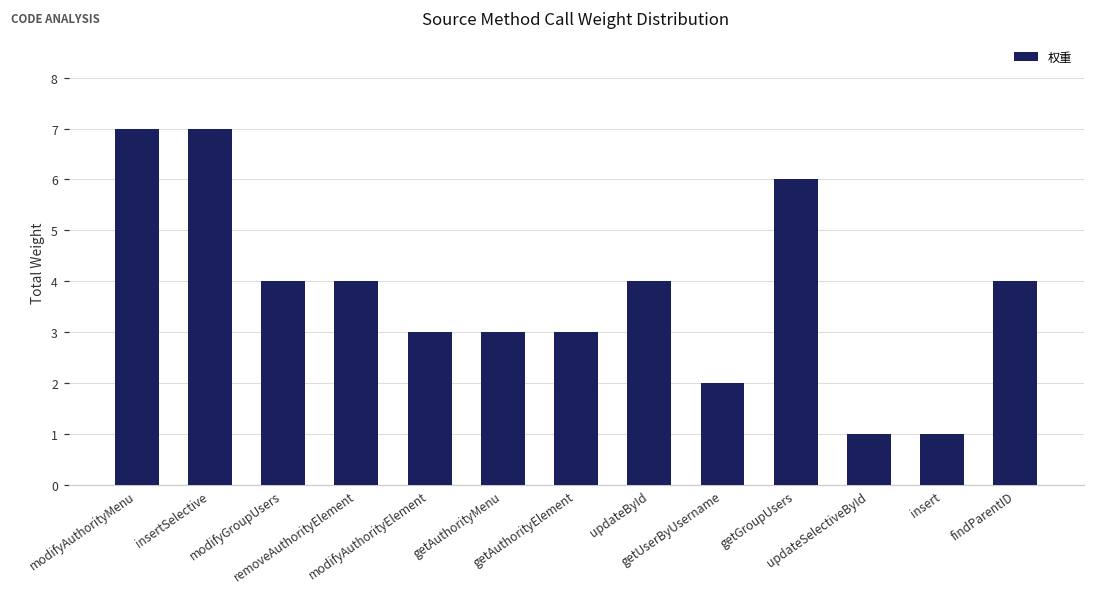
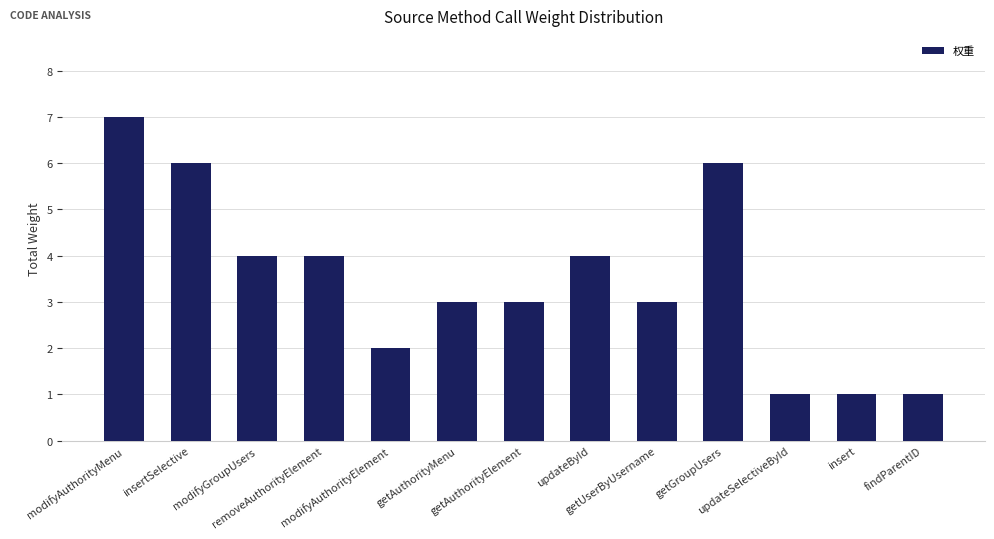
insertSelective: 7 -> 6
modifyAuthorityElement: 3 -> 2
getUserByUsername: 2 -> 3
findParentID: 4 -> 1
